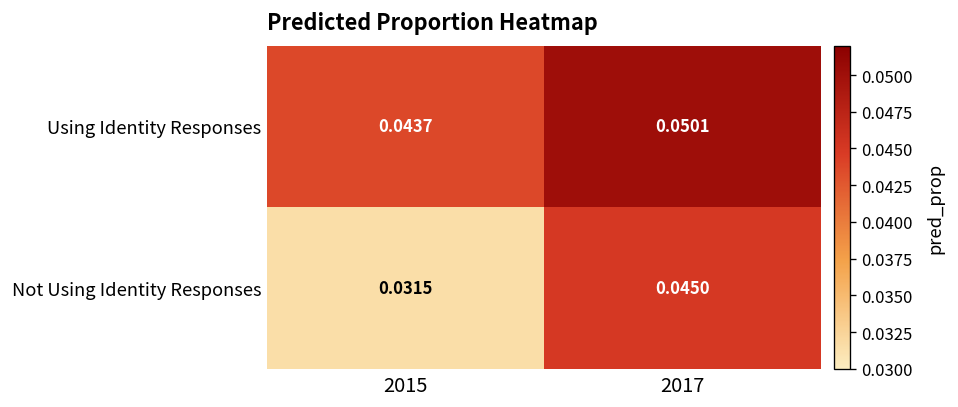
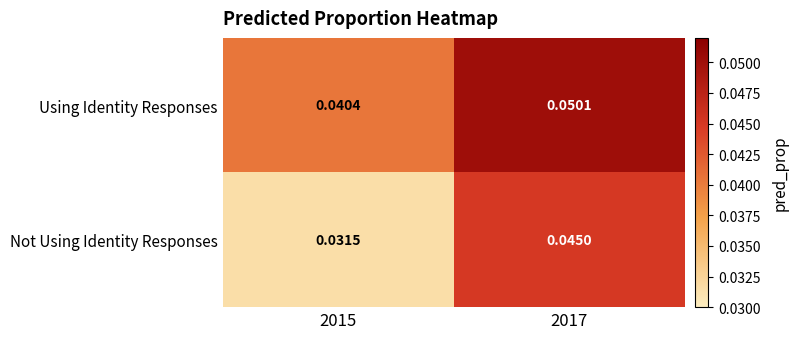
Using Identity Responses, 2015: 0.0437 -> 0.0404
